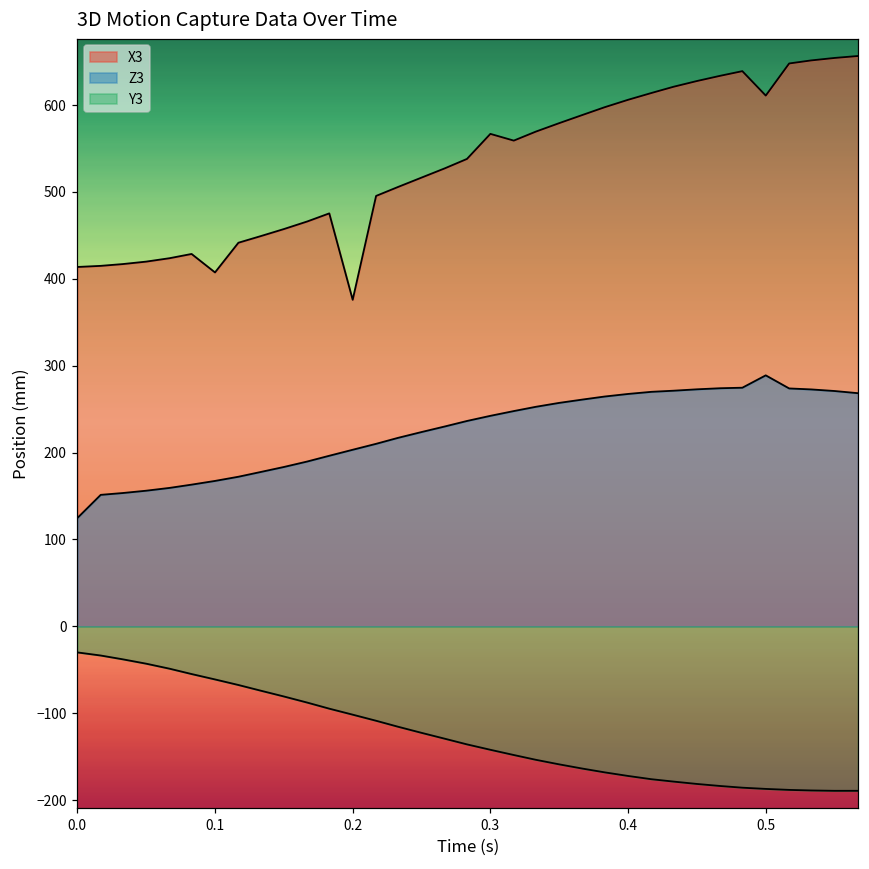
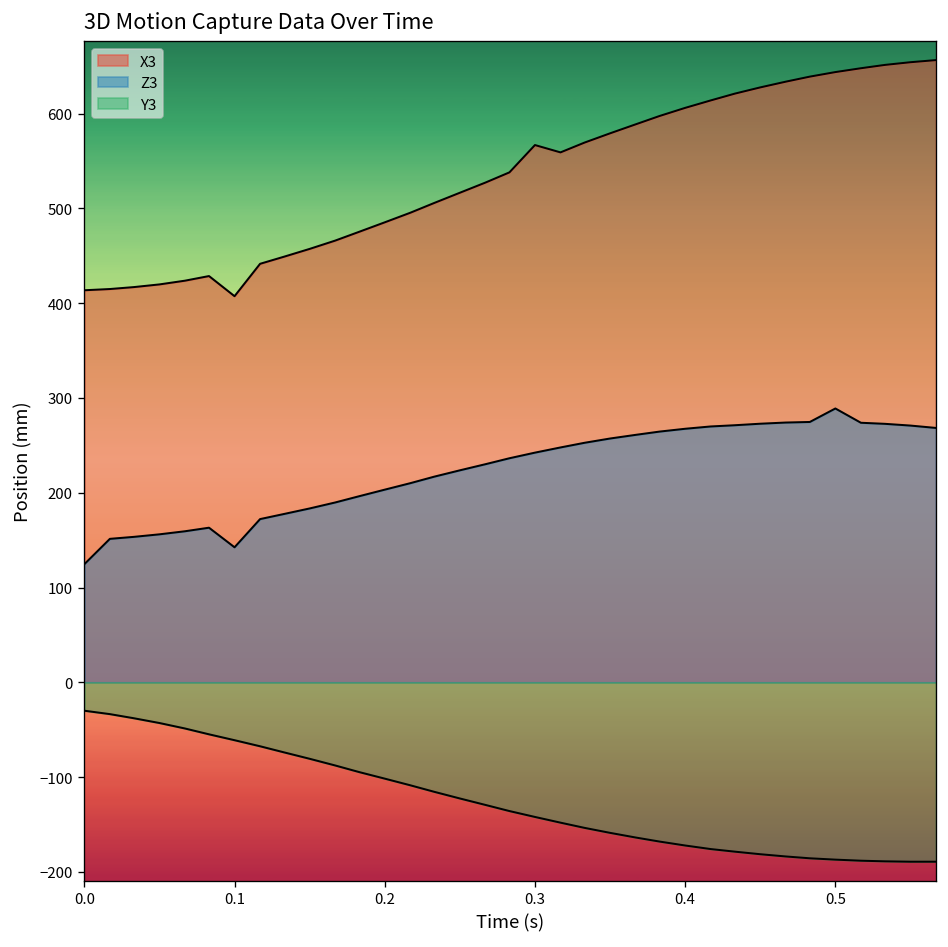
Z3, 0.1: 170 -> 140
X3, 0.2: 380 -> 490
X3, 0.5: 610 -> 640
